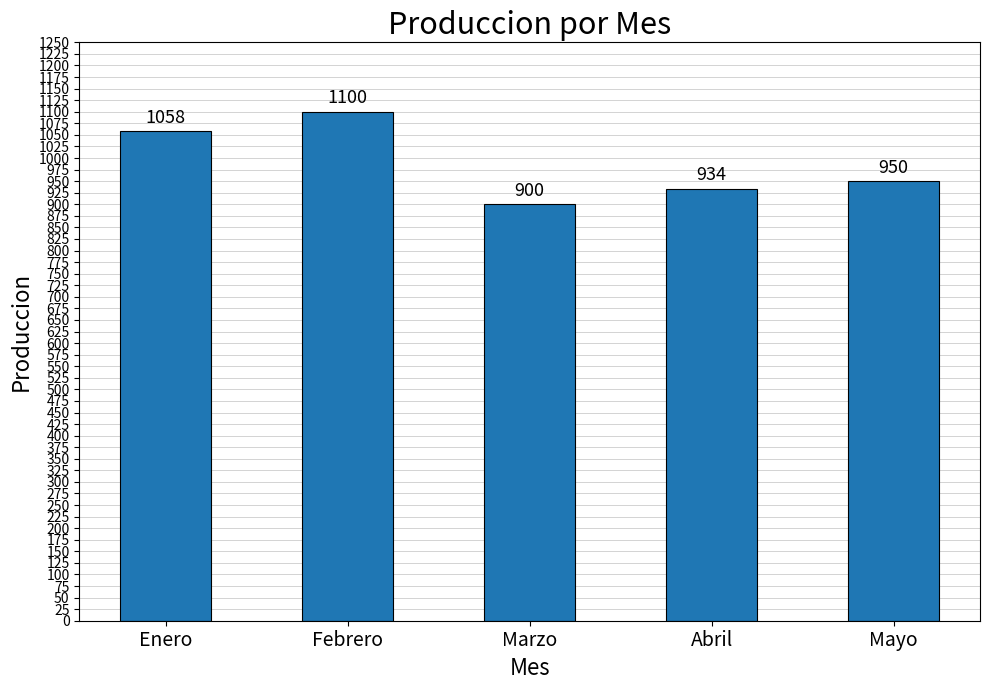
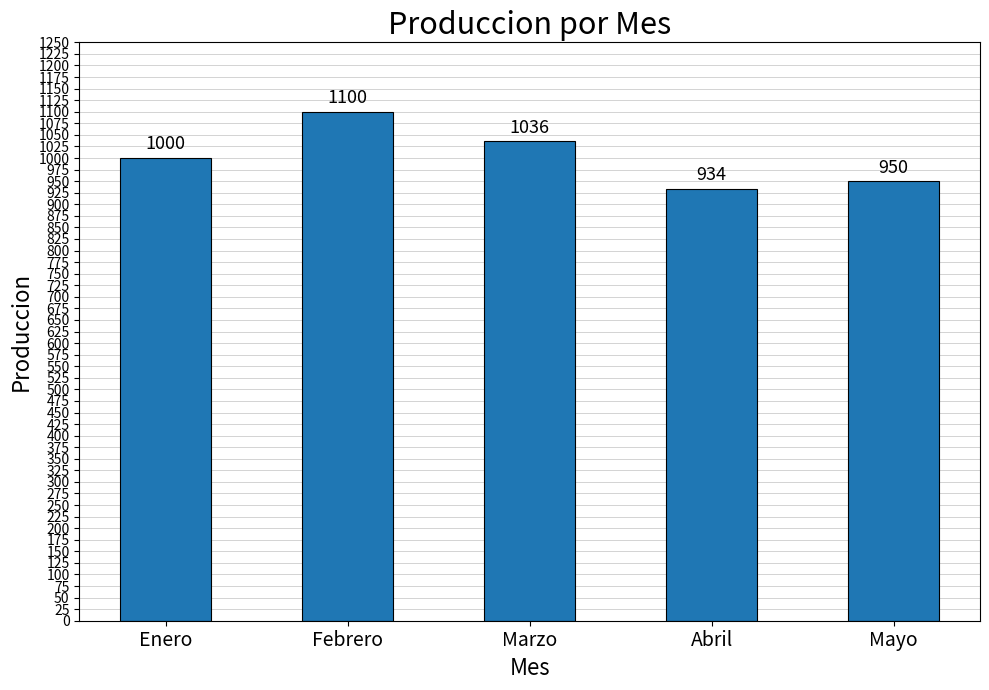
Enero: 1058 -> 1000
Marzo: 900 -> 1036
